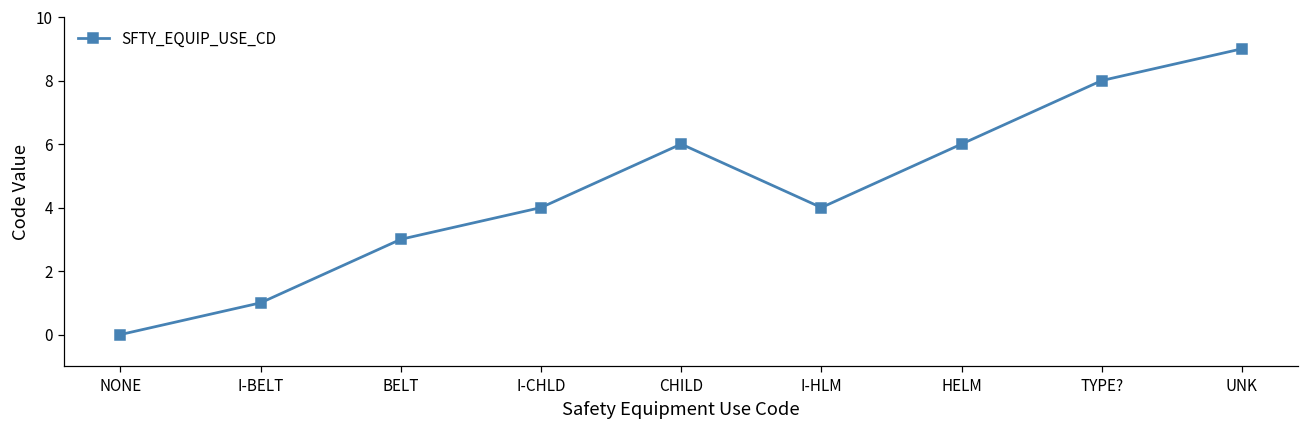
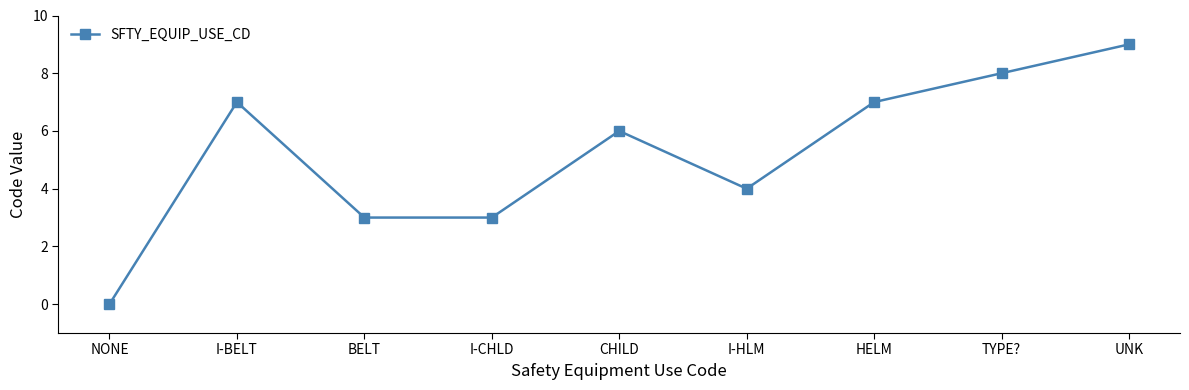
I-BELT: 1 -> 7
I-CHLD: 4 -> 3
HELM: 6 -> 7
